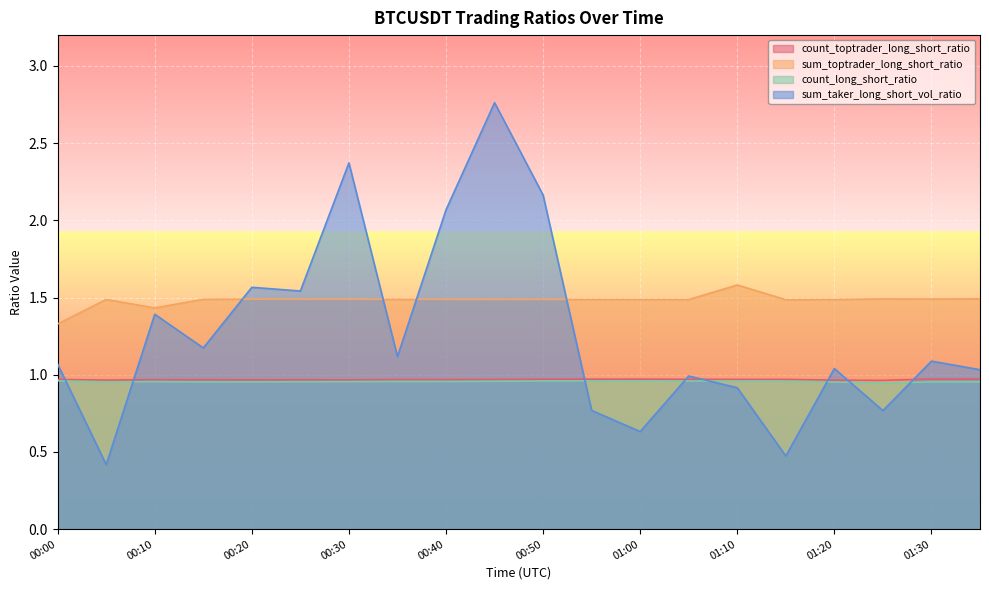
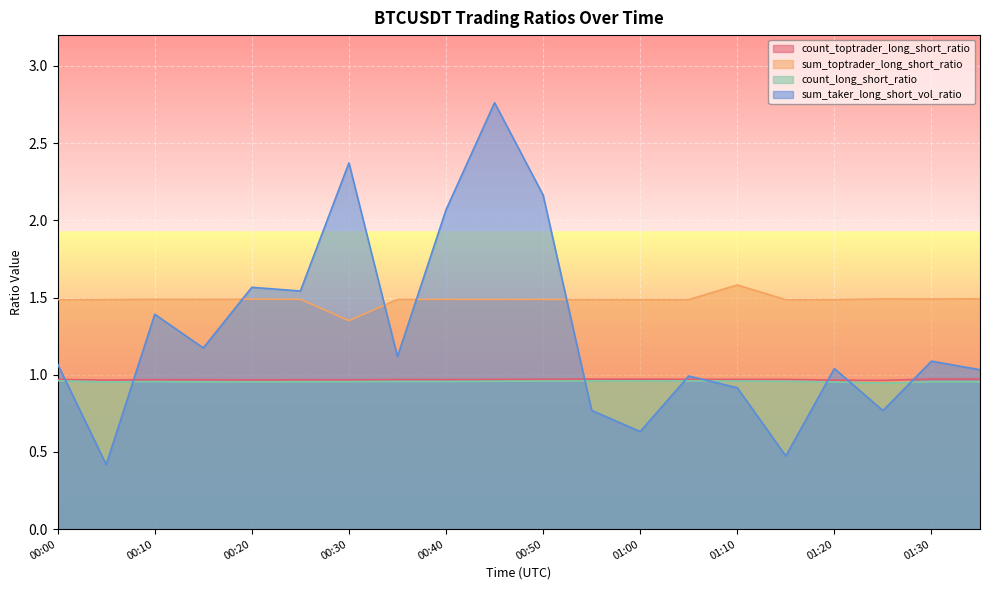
sum_toptrader_long_short_ratio, 00:00: 1.33 -> 1.49
sum_toptrader_long_short_ratio, 00:10: 1.43 -> 1.49
sum_toptrader_long_short_ratio, 00:30: 1.49 -> 1.35
